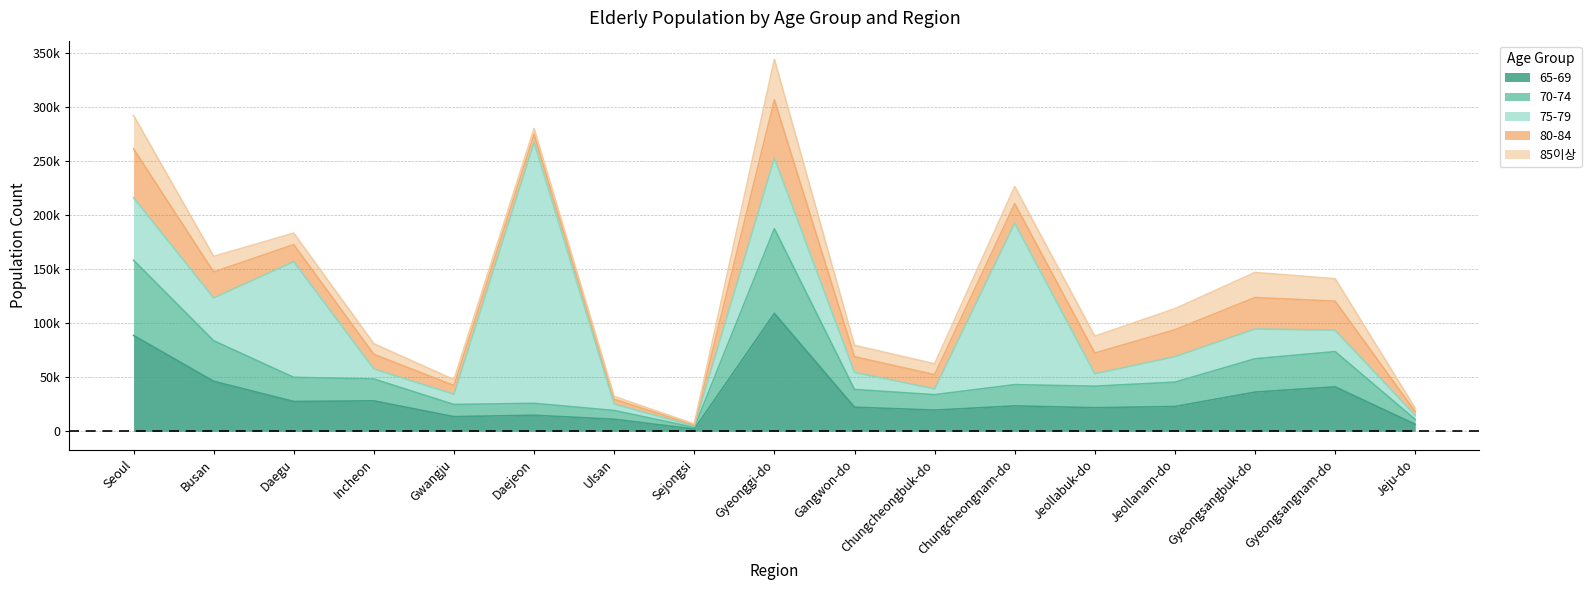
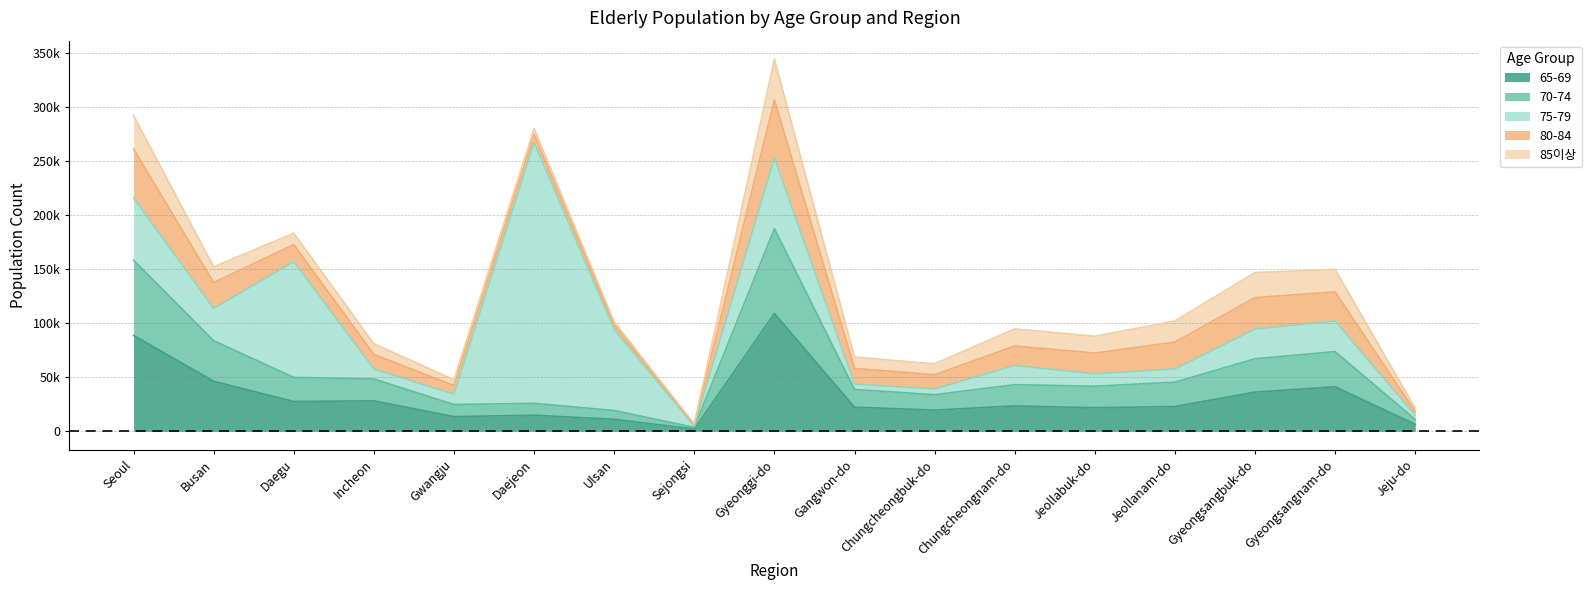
75-79, Busan: 40000 -> 30000
75-79, Ulsan: 6000 -> 75000
75-79, Gangwon-do: 16000 -> 5000
75-79, Chungcheongnam-do: 149000 -> 18000
75-79, Jeollanam-do: 24000 -> 12000
75-79, Gyeongsangnam-do: 20000 -> 28000
